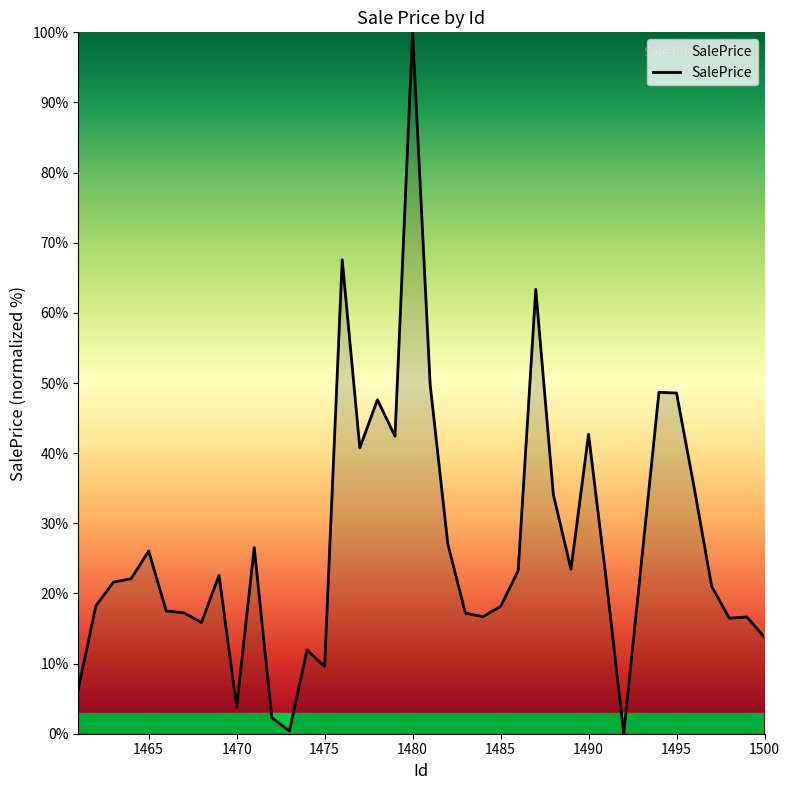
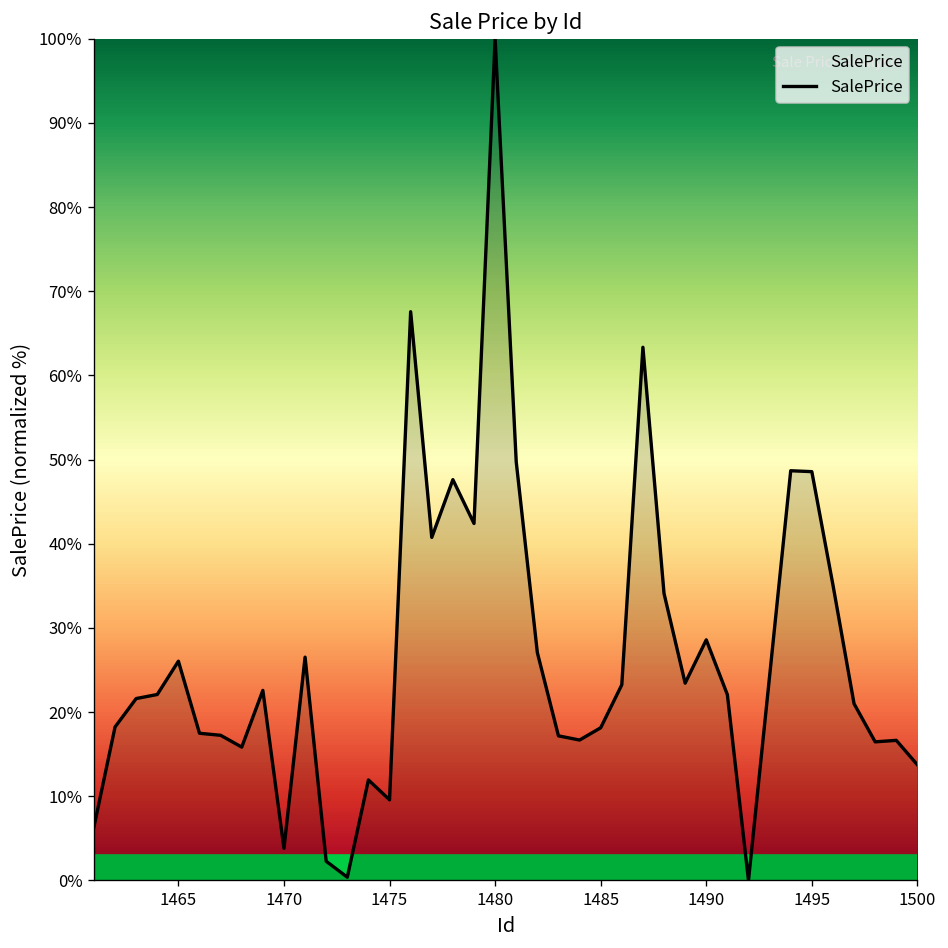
1490: 43% -> 29%
